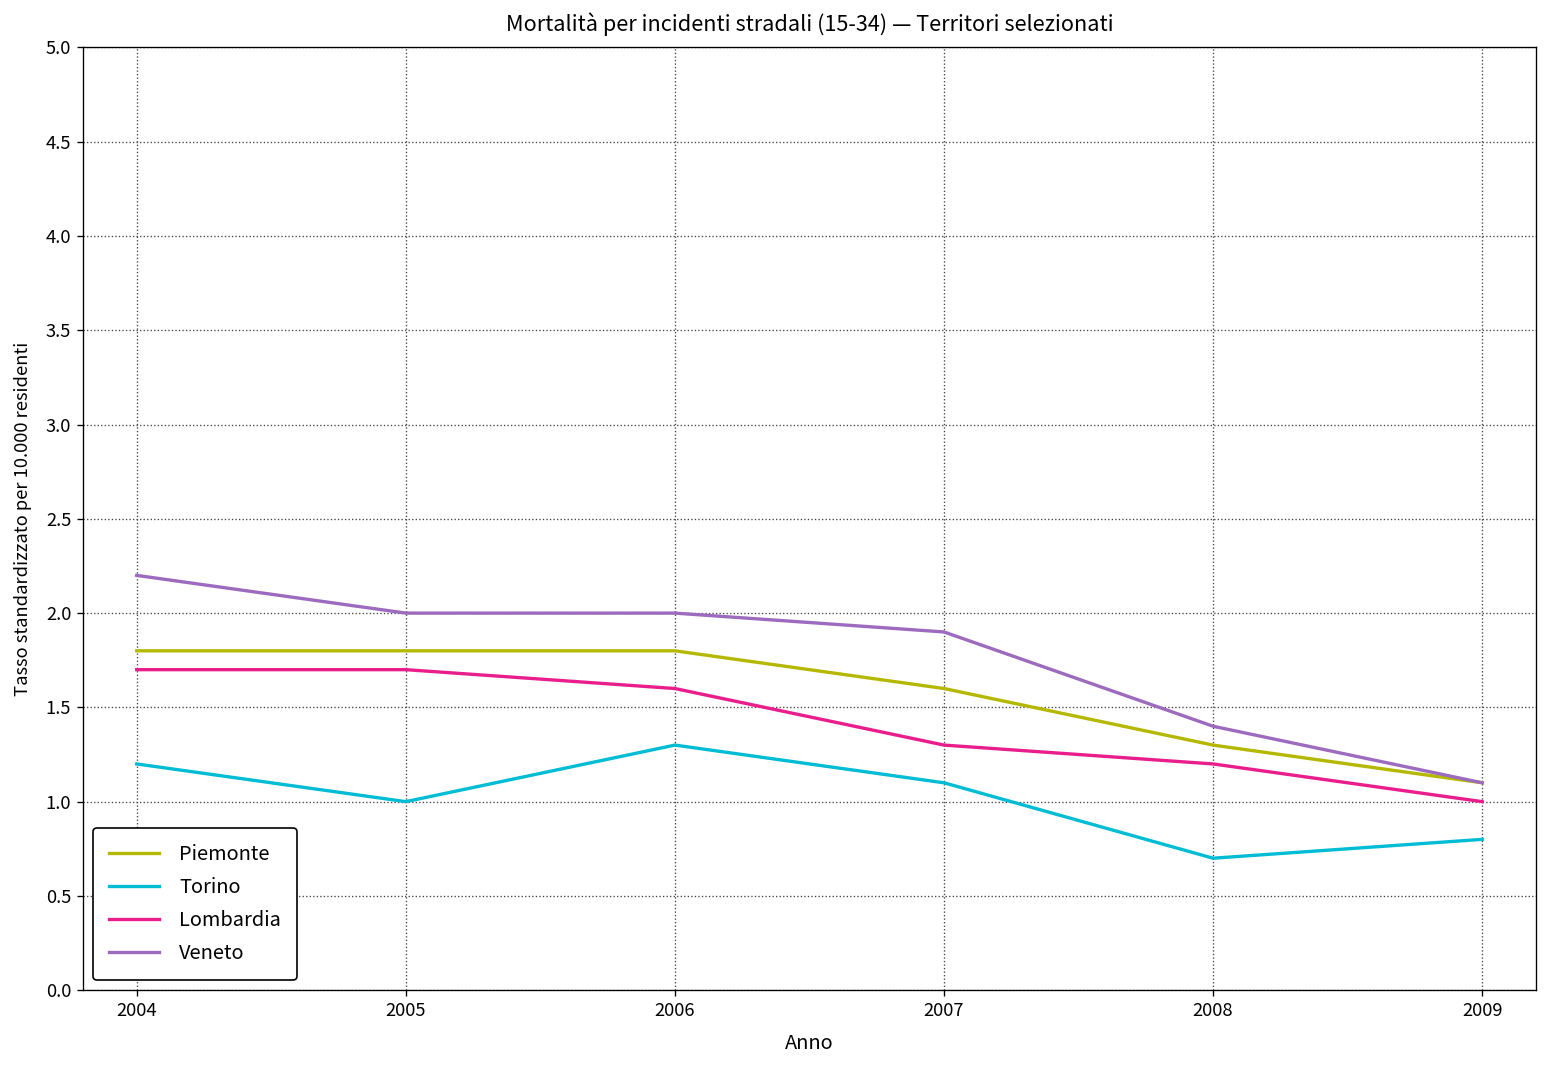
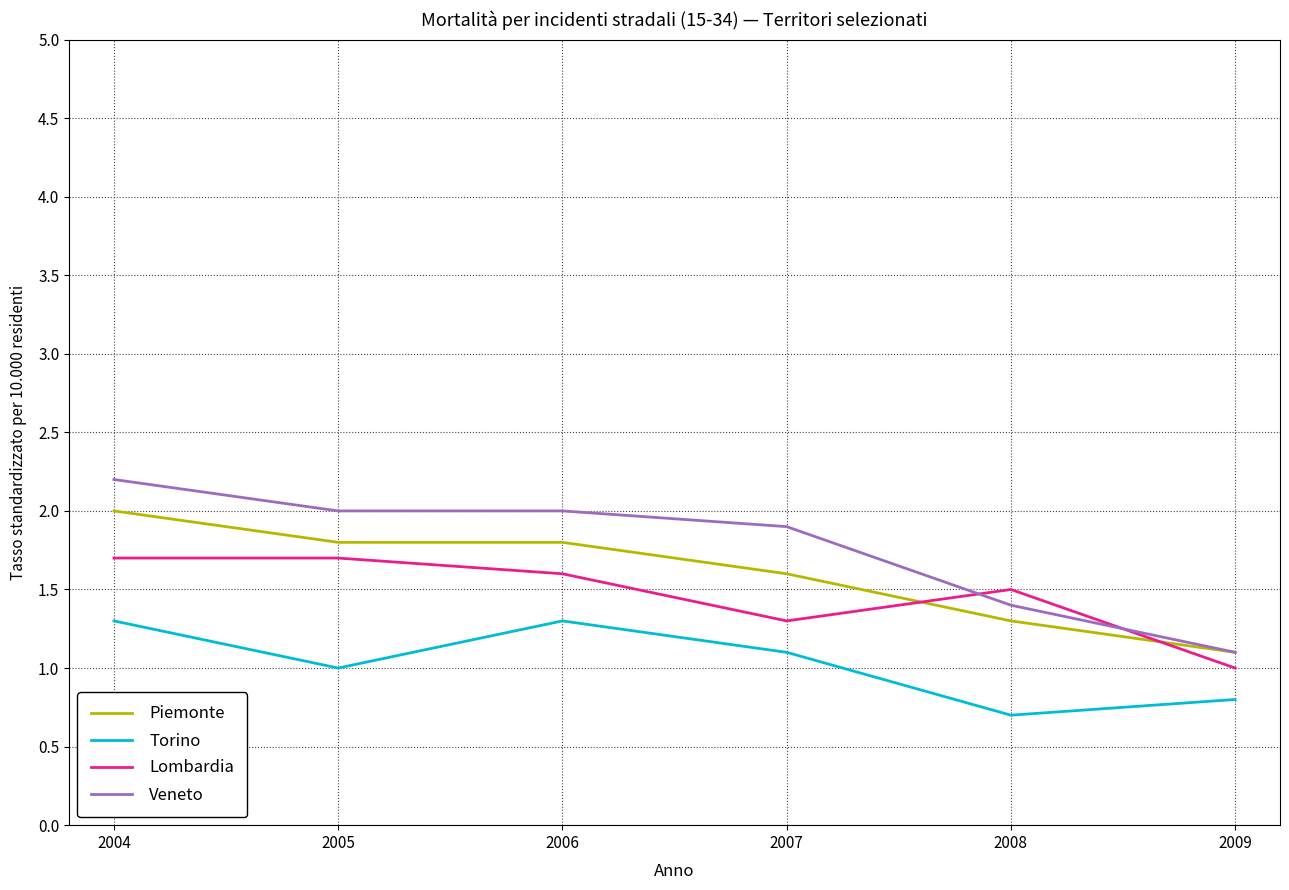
Piemonte, 2004: 1.8 -> 2.0
Torino, 2004: 1.2 -> 1.3
Lombardia, 2008: 1.2 -> 1.5
